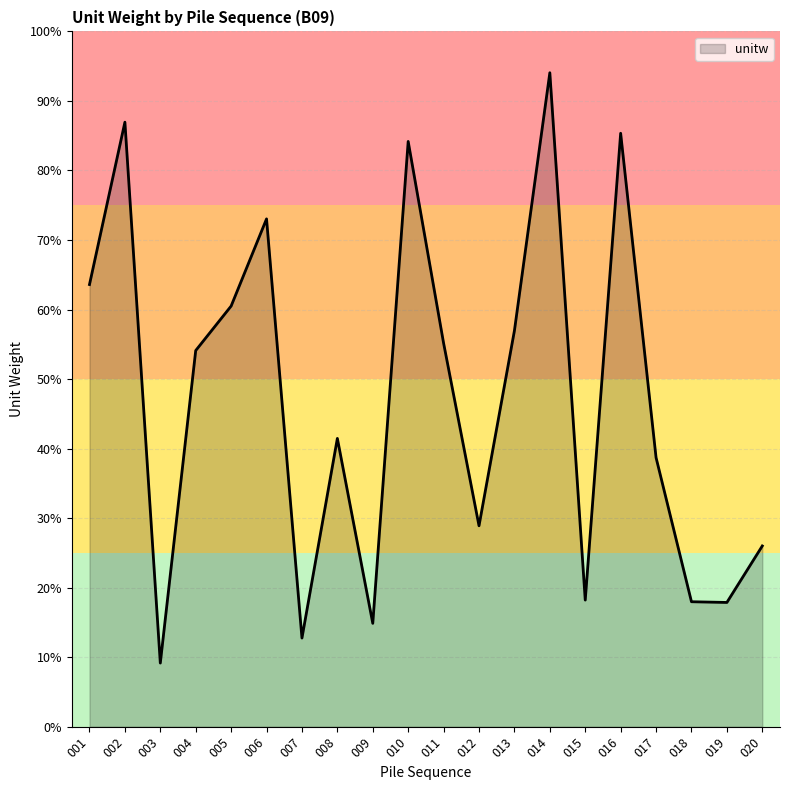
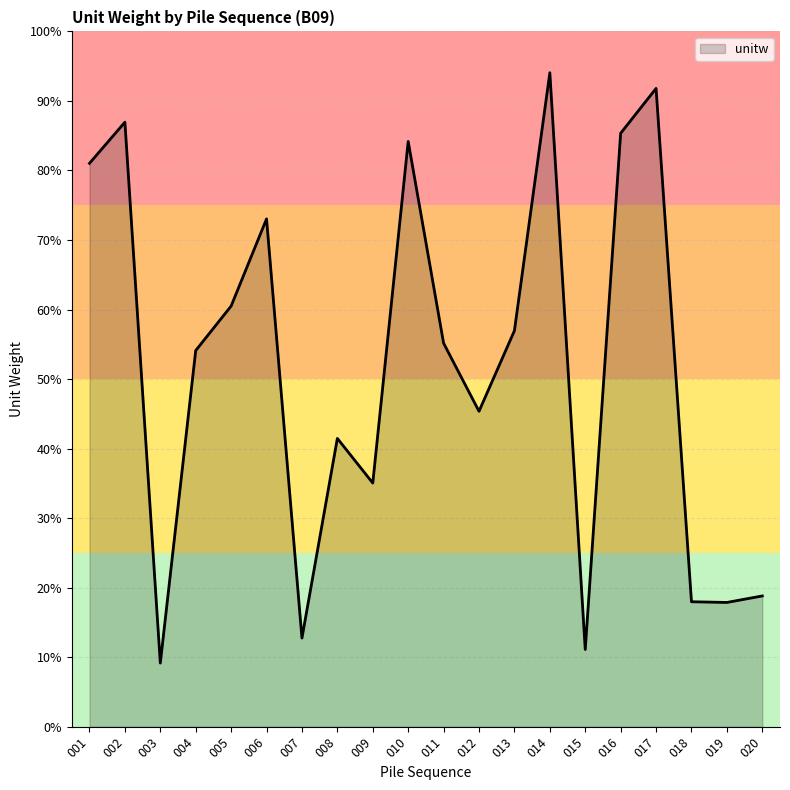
001: 64% -> 81%
009: 15% -> 35%
012: 29% -> 45%
015: 18% -> 11%
017: 39% -> 92%
020: 26% -> 19%
